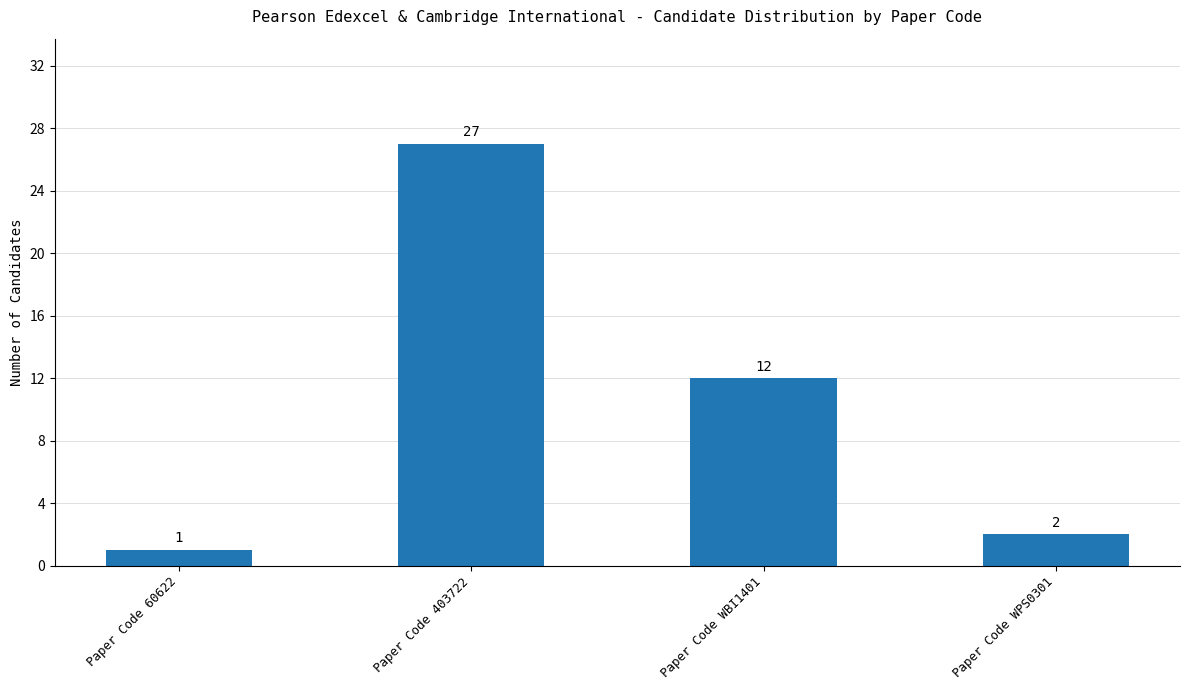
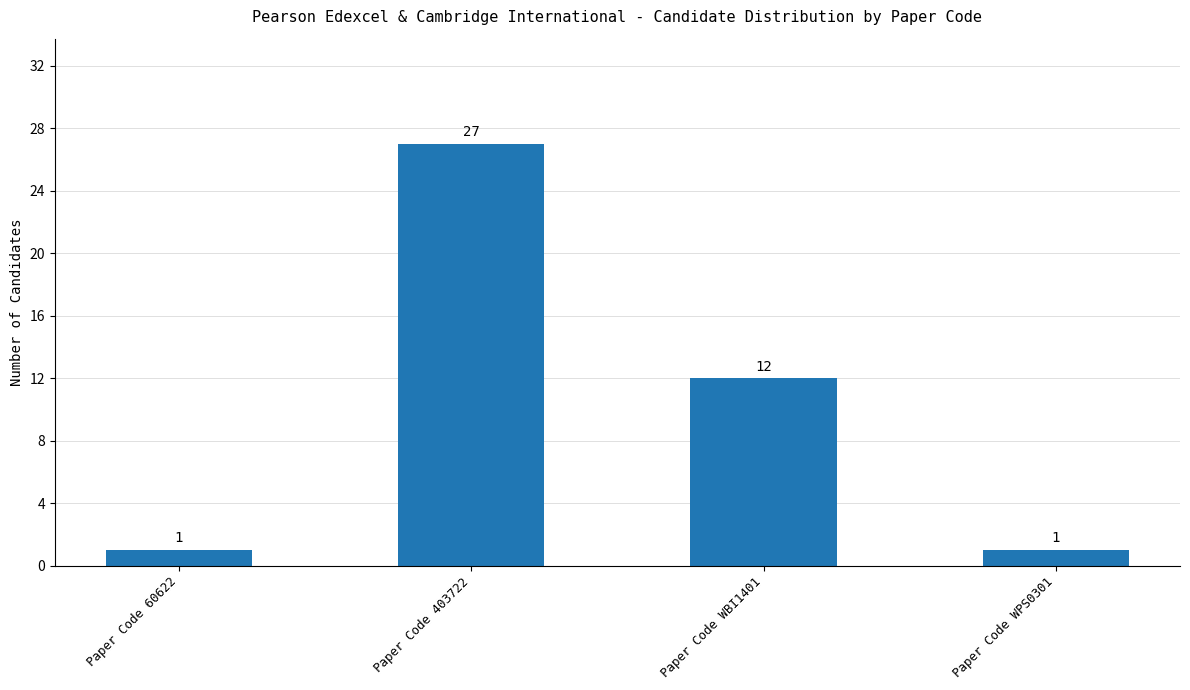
Paper Code WPS0301: 2 -> 1
